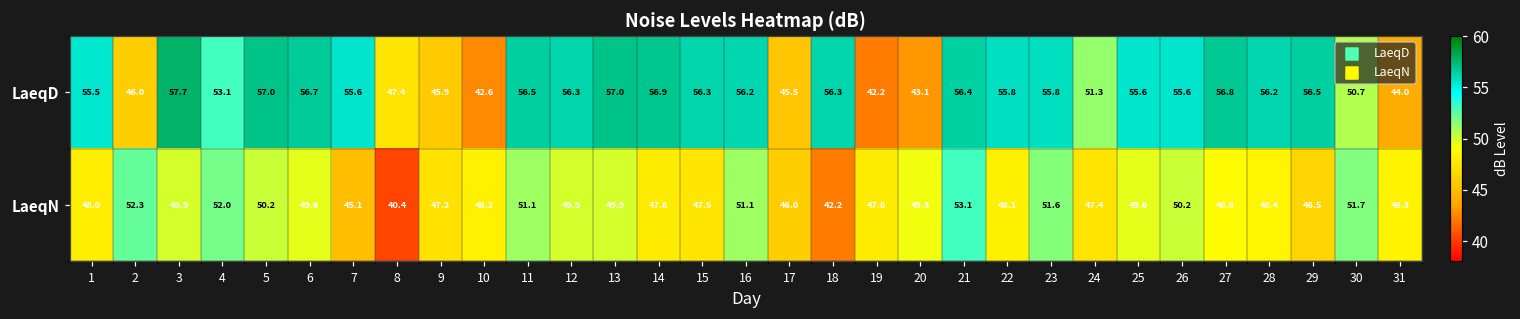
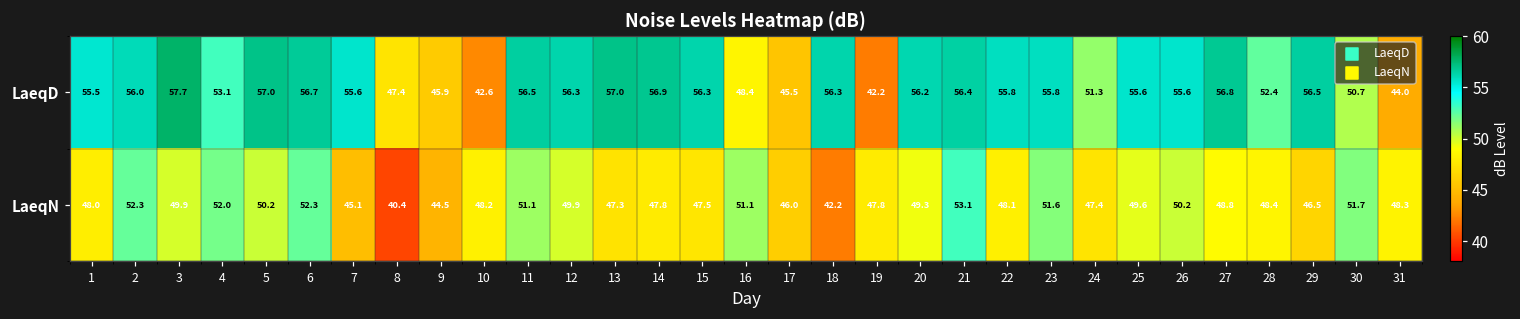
LaeqD, 2: 46.0 -> 56.0
LaeqD, 16: 56.2 -> 48.4
LaeqD, 20: 43.1 -> 56.2
LaeqD, 28: 56.2 -> 52.4
LaeqN, 6: 49.6 -> 52.3
LaeqN, 9: 47.2 -> 44.5
LaeqN, 13: 49.9 -> 47.3
